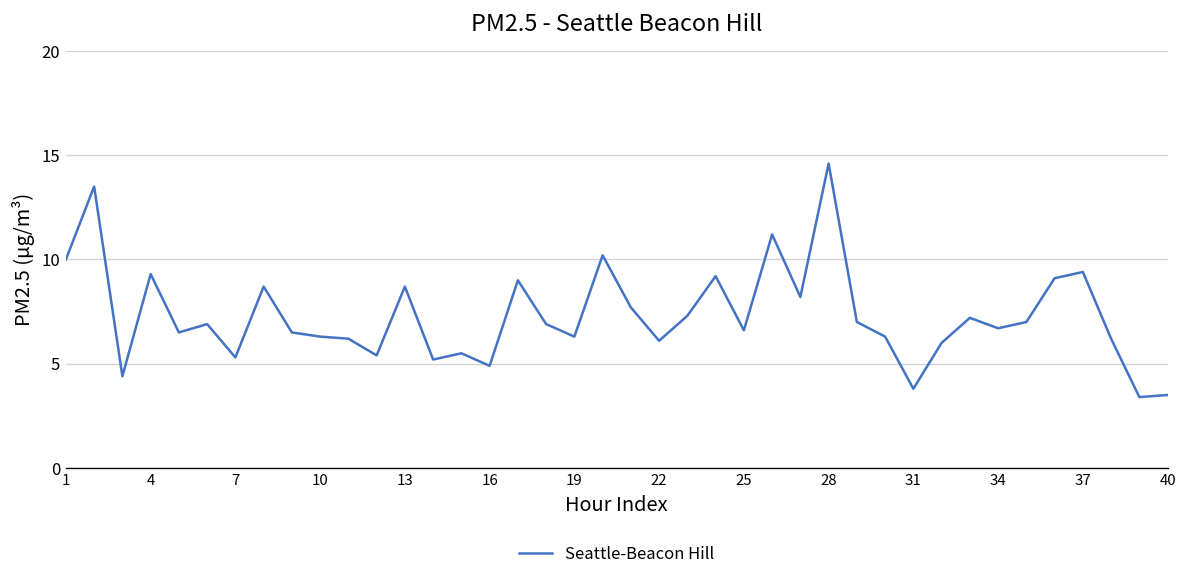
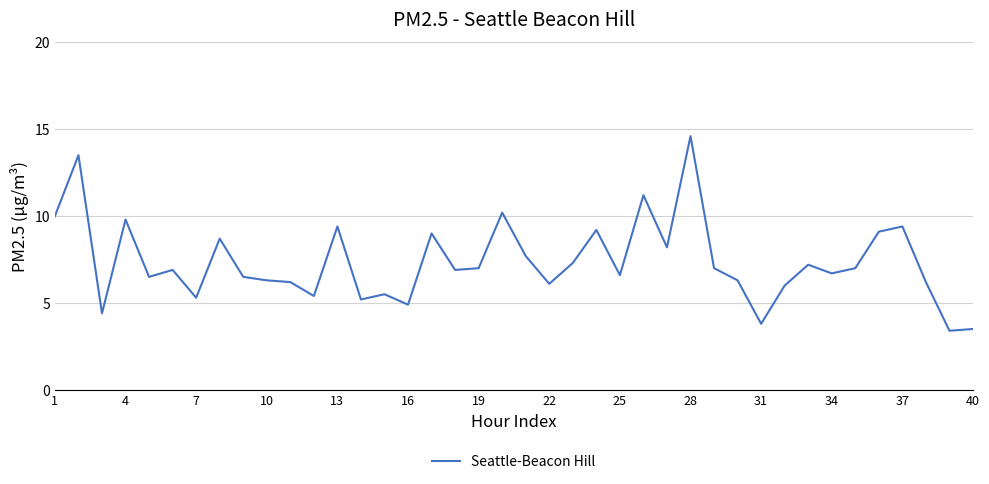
4: 9.3 -> 9.8
13: 8.7 -> 9.4
19: 6.3 -> 7.0
